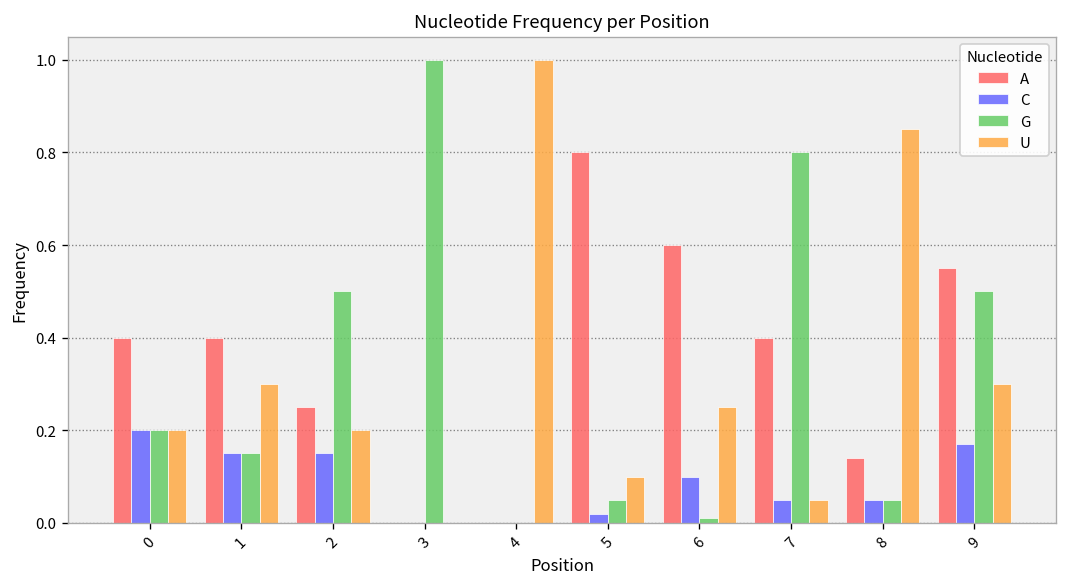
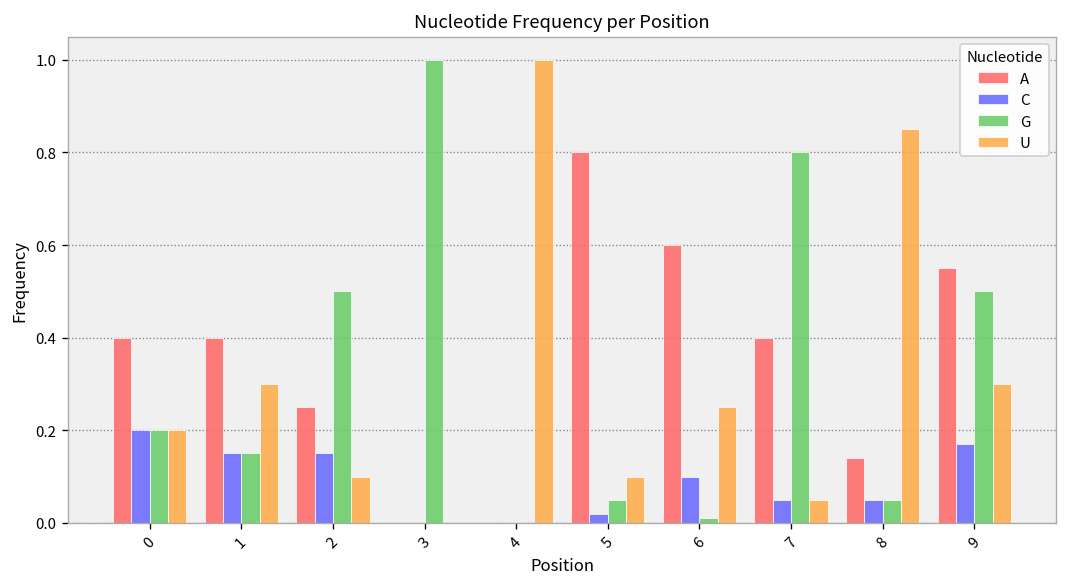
U, 2: 0.2 -> 0.1
